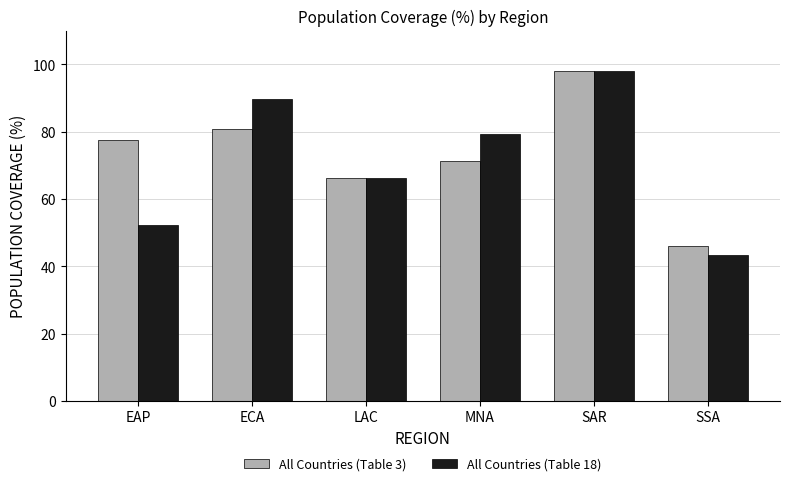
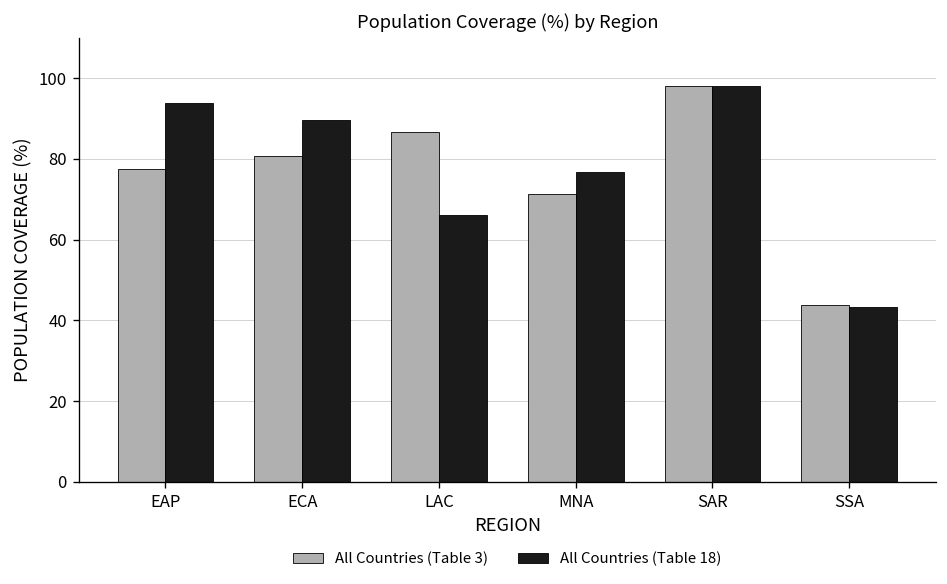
All Countries (Table 18), EAP: 52 -> 94
All Countries (Table 3), LAC: 66 -> 87
All Countries (Table 18), MNA: 79 -> 77
All Countries (Table 3), SSA: 46 -> 44
